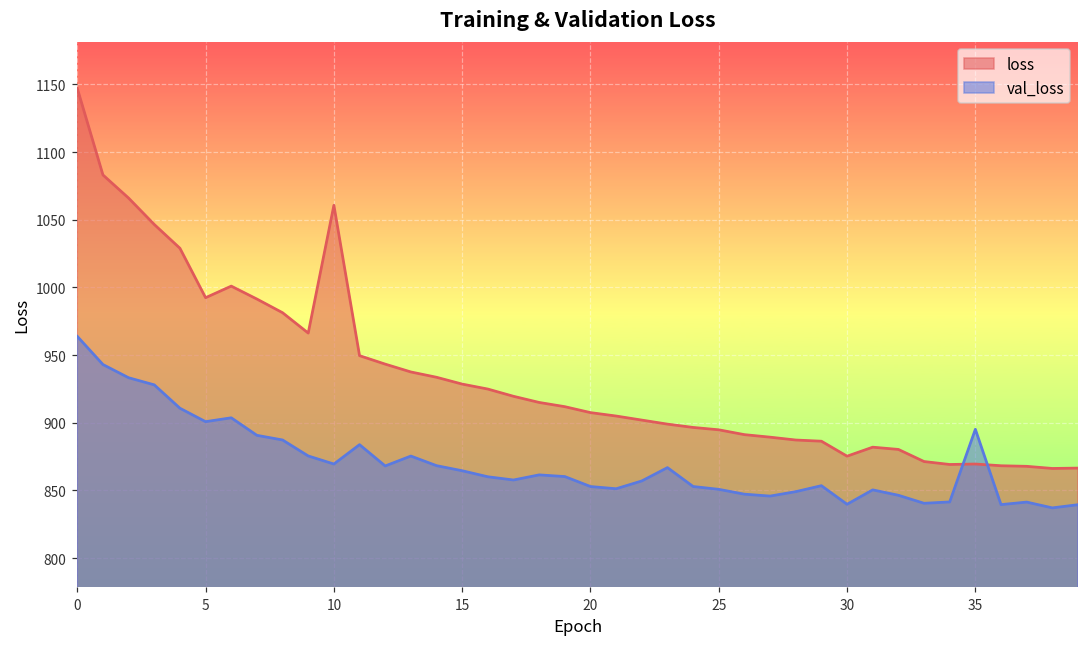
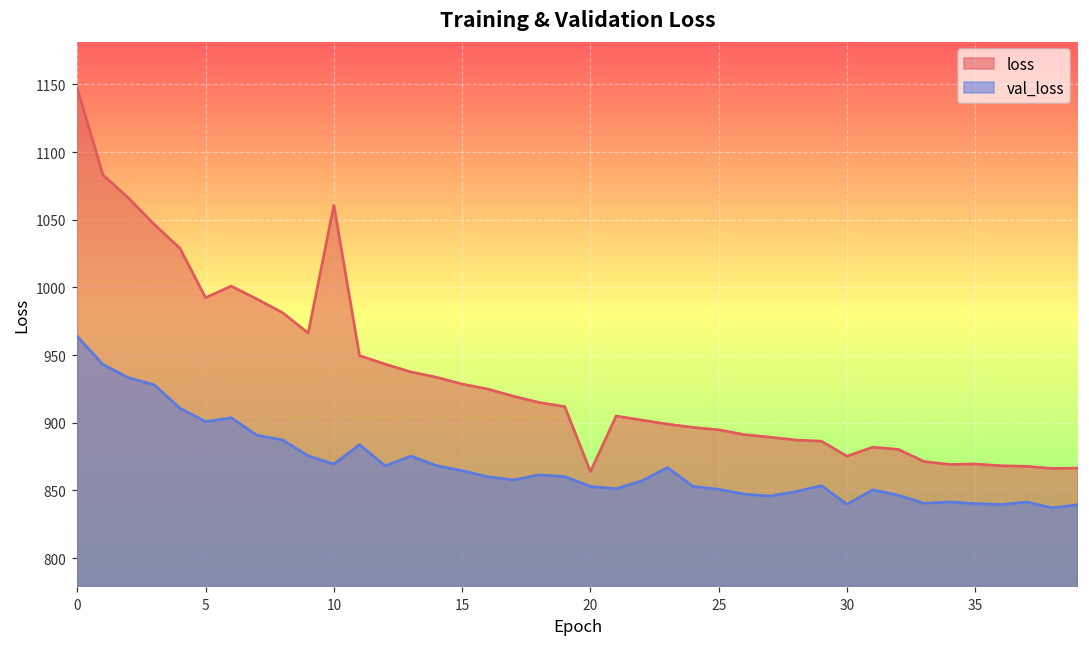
loss, 20: 908 -> 864
val_loss, 35: 895 -> 840
